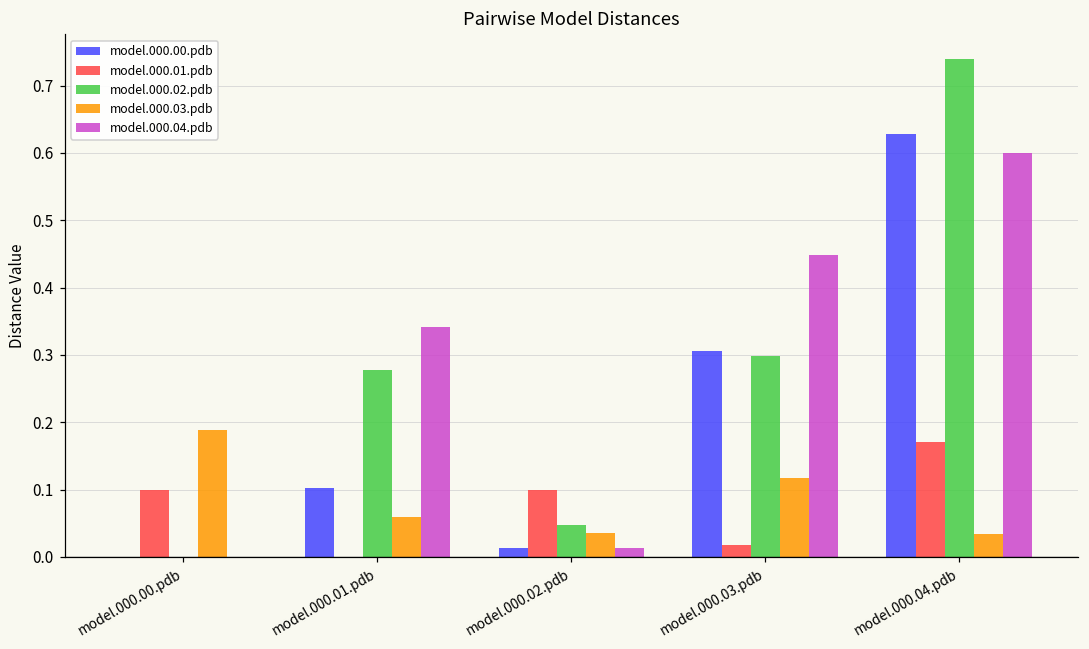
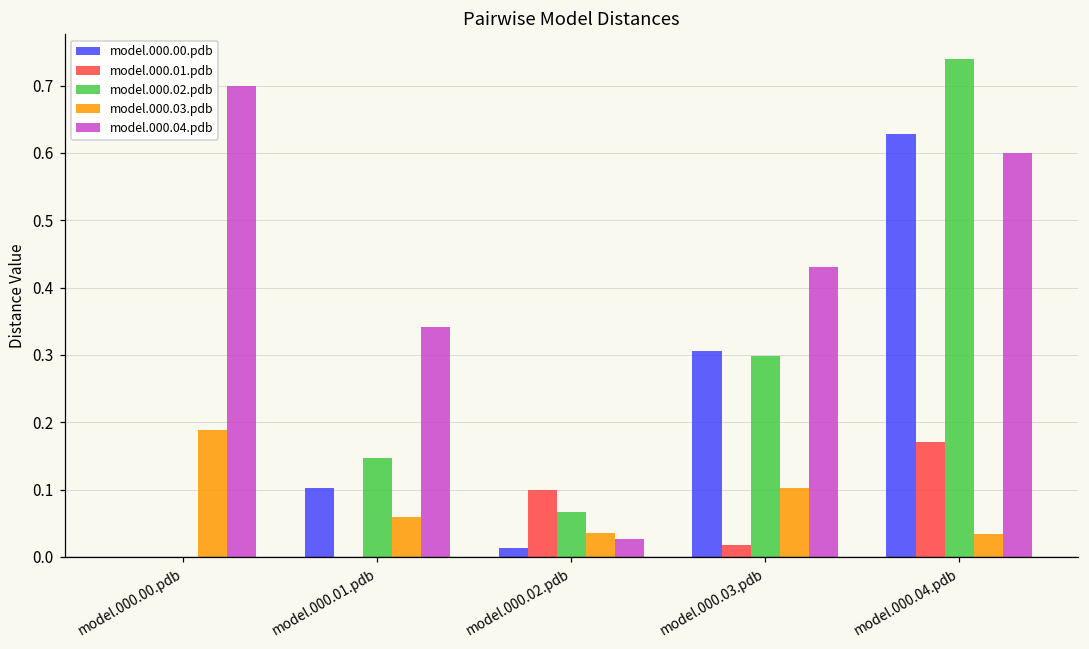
model.000.01.pdb, model.000.00.pdb: 0.1 -> 0.0
model.000.04.pdb, model.000.00.pdb: 0.0 -> 0.7
model.000.02.pdb, model.000.01.pdb: 0.28 -> 0.15
model.000.02.pdb, model.000.02.pdb: 0.05 -> 0.07
model.000.04.pdb, model.000.02.pdb: 0.01 -> 0.03
model.000.03.pdb, model.000.03.pdb: 0.12 -> 0.10
model.000.04.pdb, model.000.03.pdb: 0.45 -> 0.43
